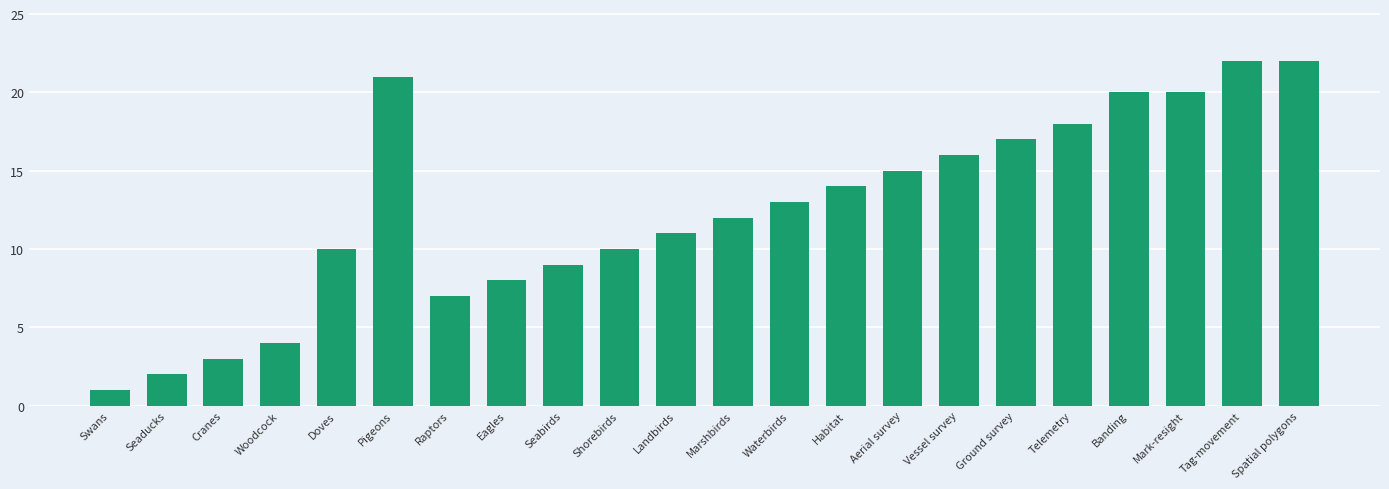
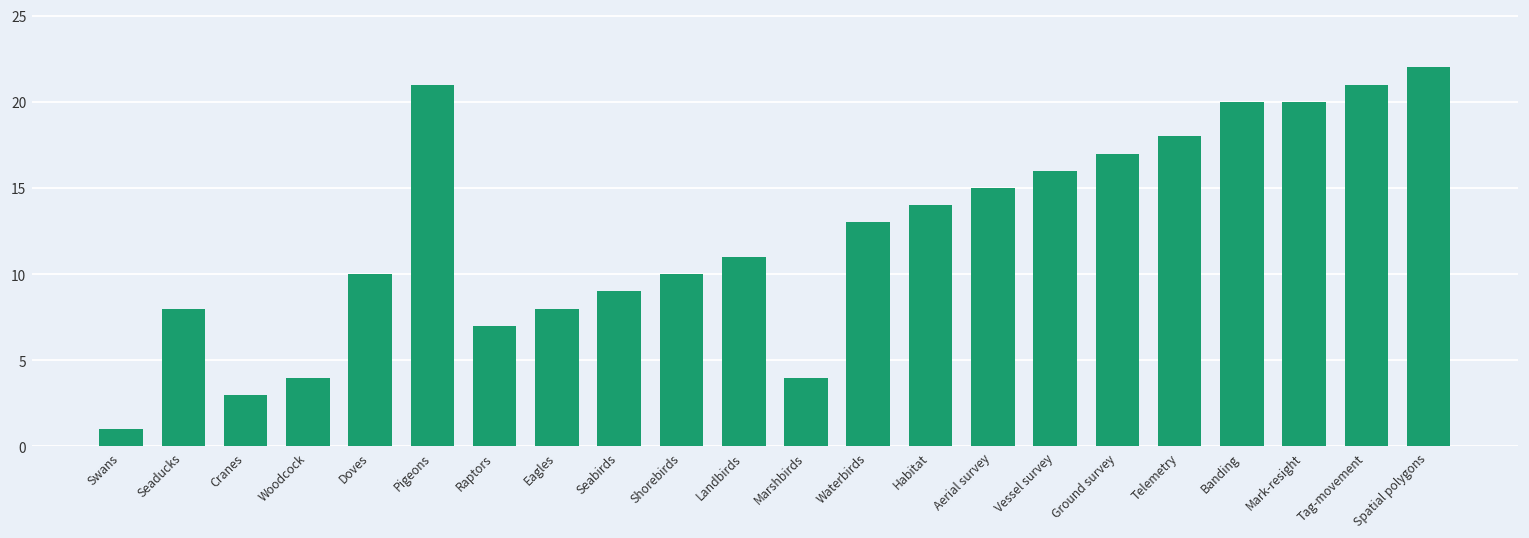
Seaducks: 2 -> 8
Marshbirds: 12 -> 4
Tag-movement: 22 -> 21
